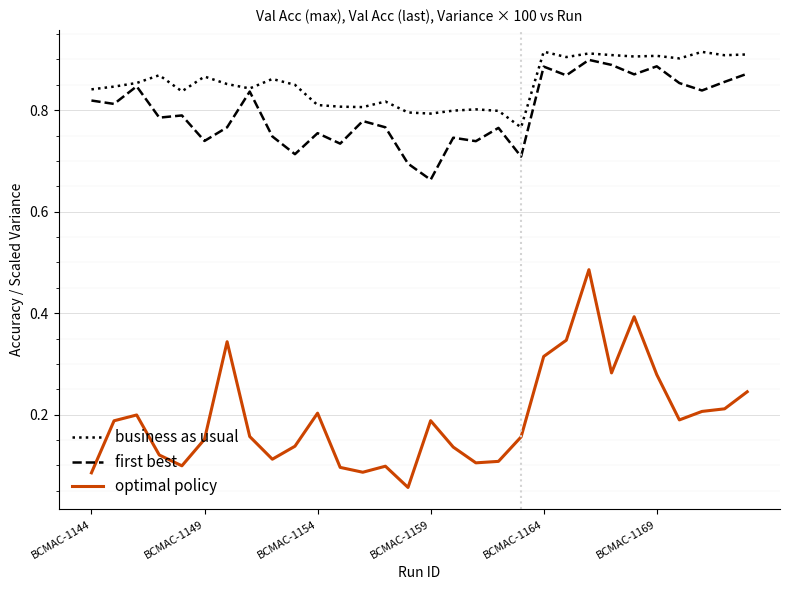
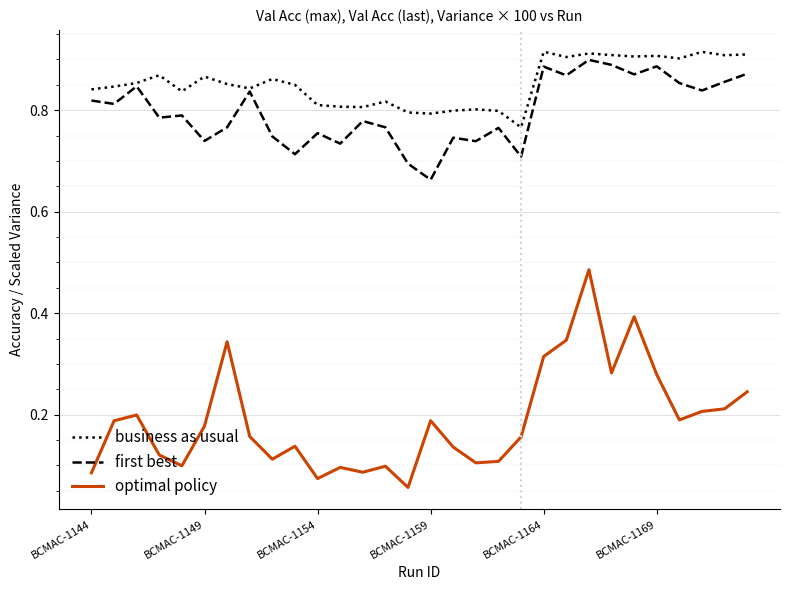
optimal policy, BCMAC-1149: 0.15 -> 0.18
optimal policy, BCMAC-1154: 0.20 -> 0.07
